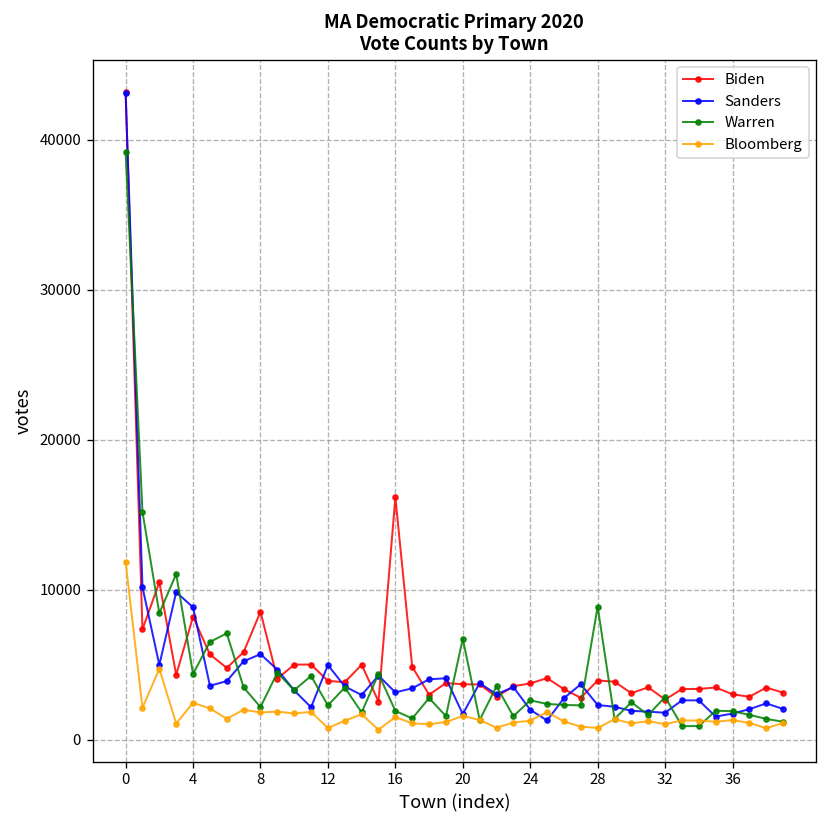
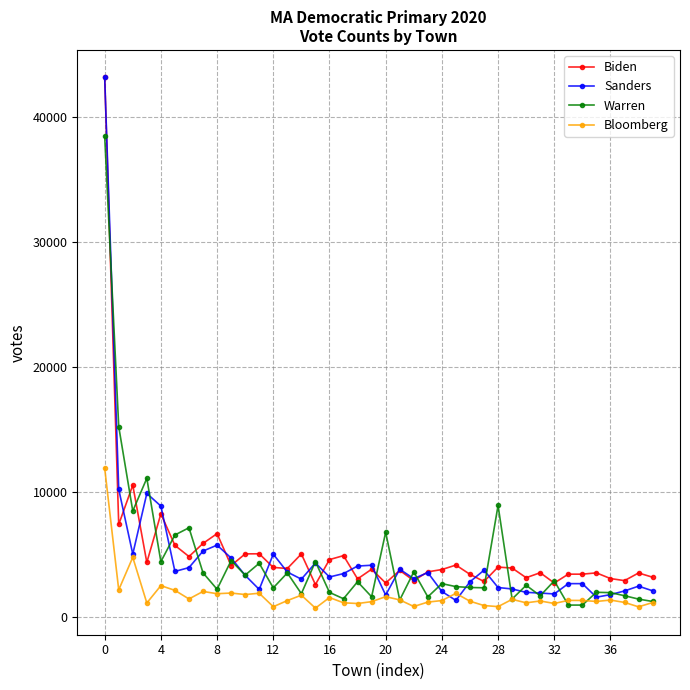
Warren, 0: 39200 -> 38500
Biden, 8: 8500 -> 6600
Biden, 16: 16200 -> 4600
Biden, 20: 3700 -> 2700
